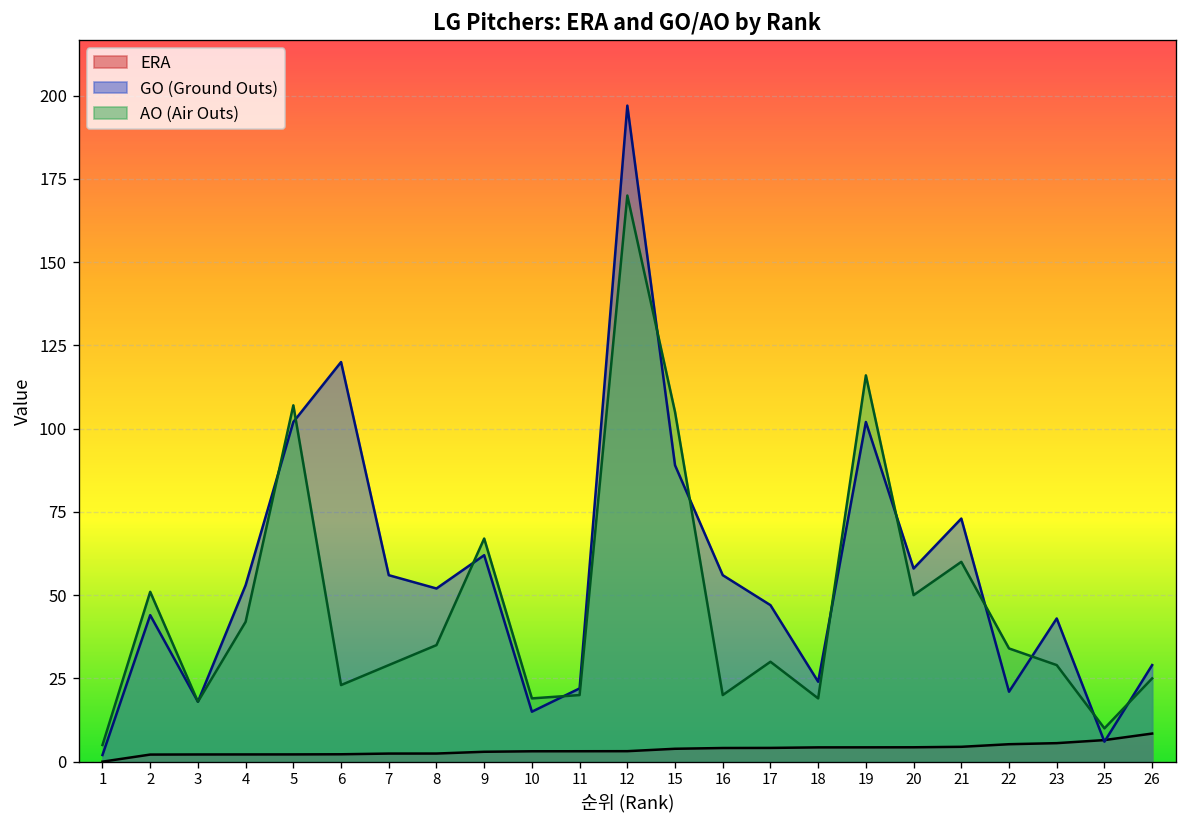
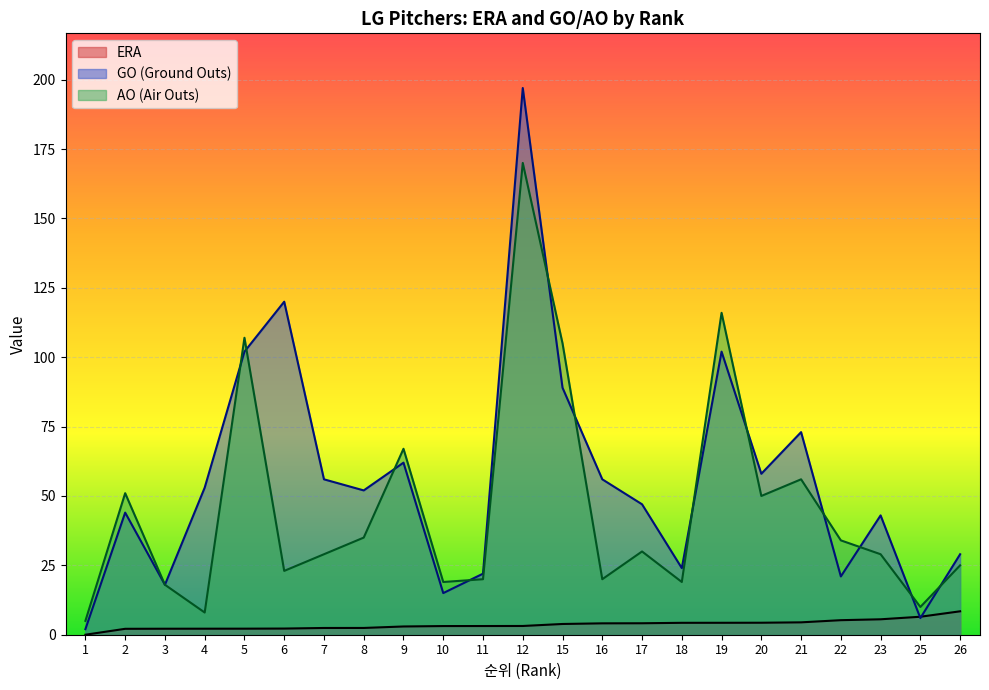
AO (Air Outs), 4: 42 -> 8
AO (Air Outs), 21: 60 -> 56
